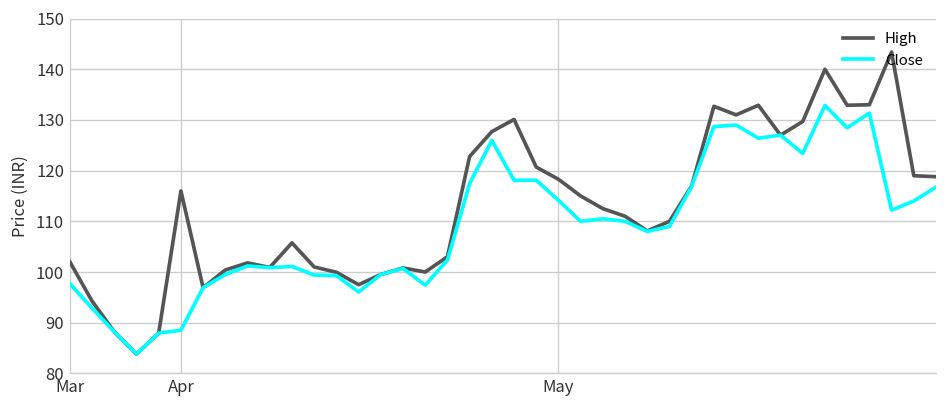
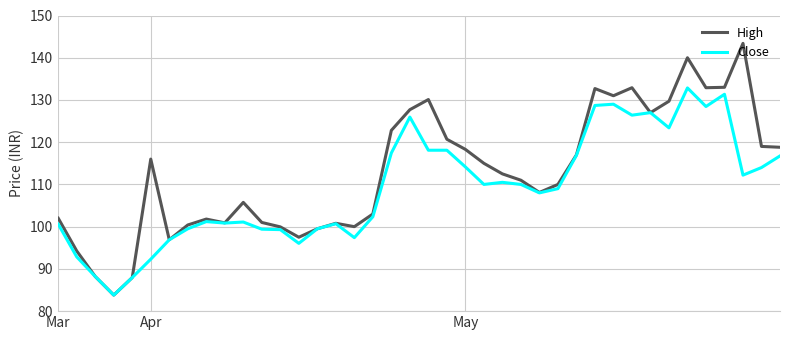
Close, Mar: 98 -> 101
Close, Apr: 89 -> 92
